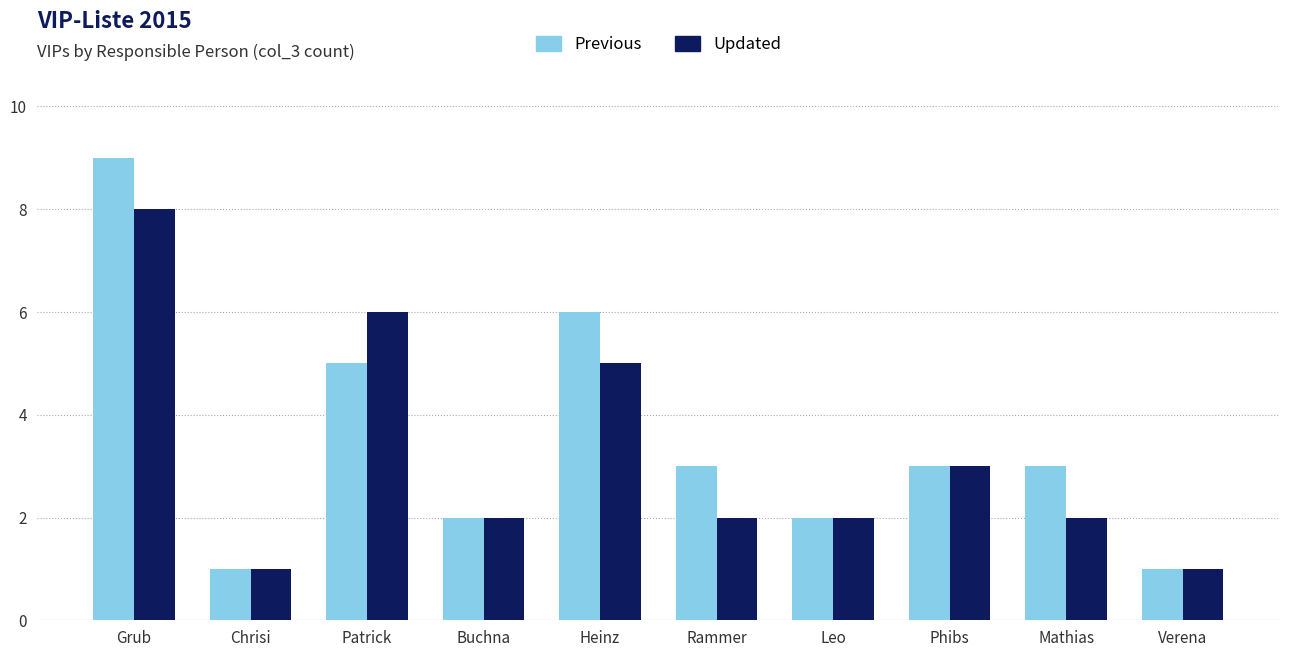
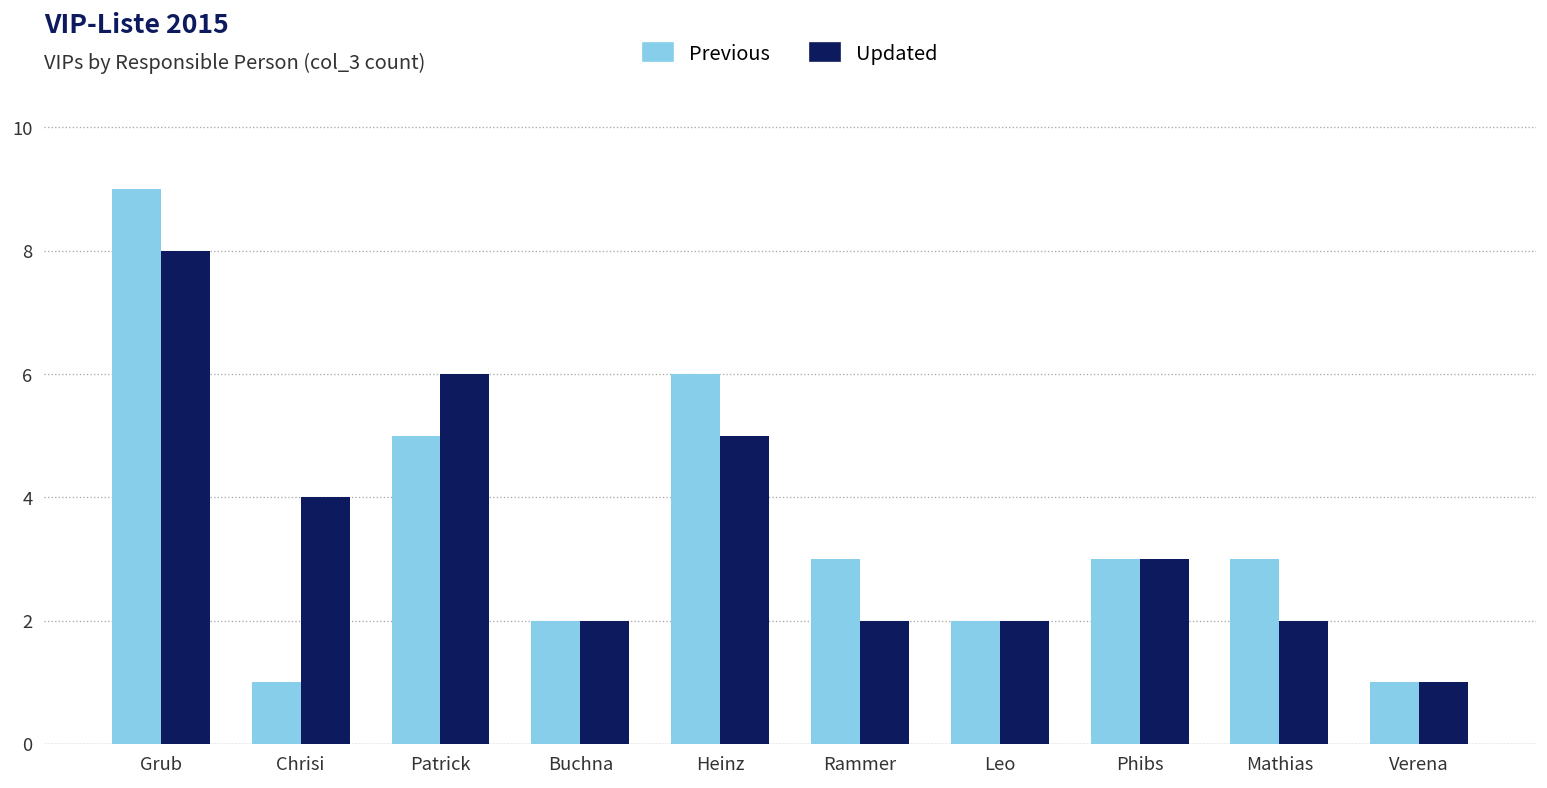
Updated, Chrisi: 1 -> 4
